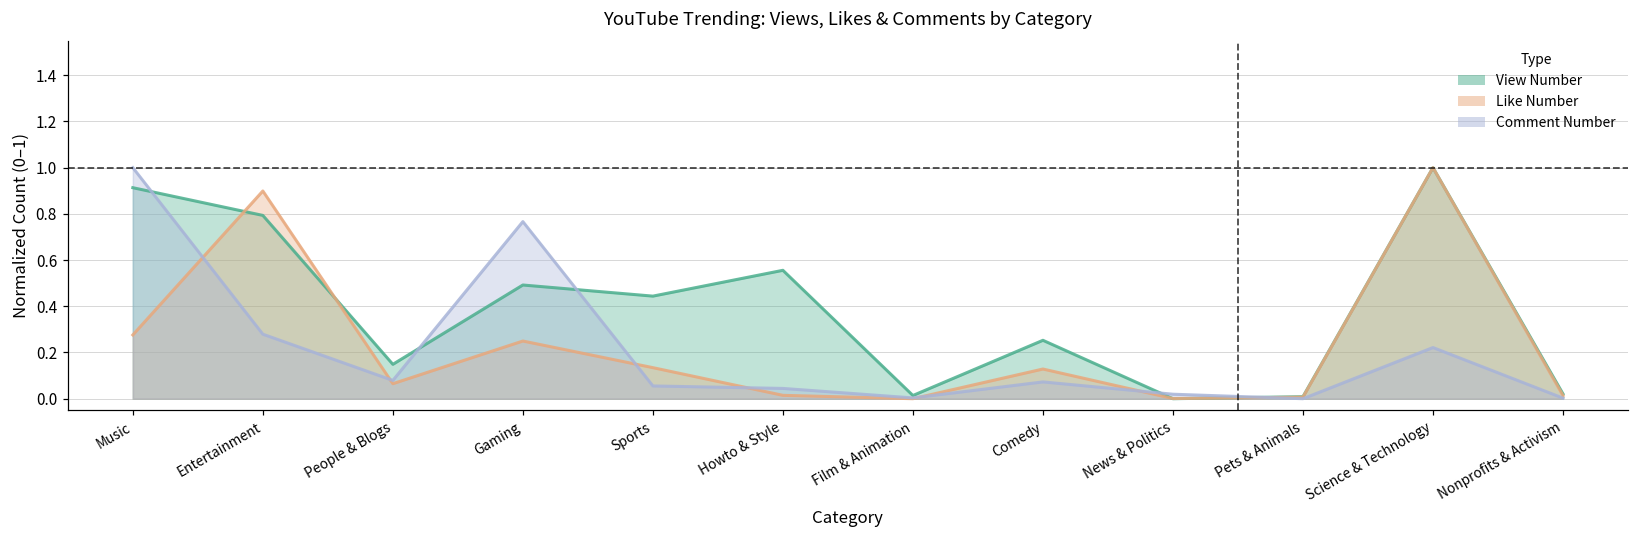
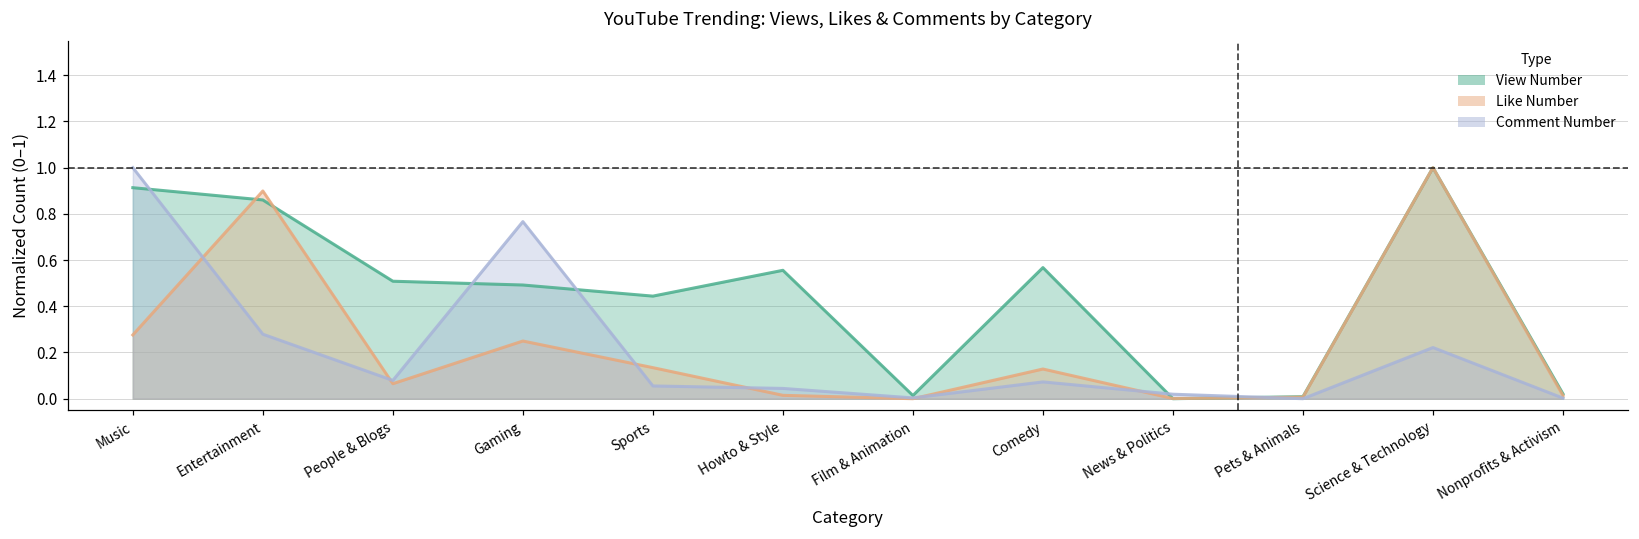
View Number, Entertainment: 0.79 -> 0.86
View Number, People & Blogs: 0.15 -> 0.51
View Number, Comedy: 0.25 -> 0.57
